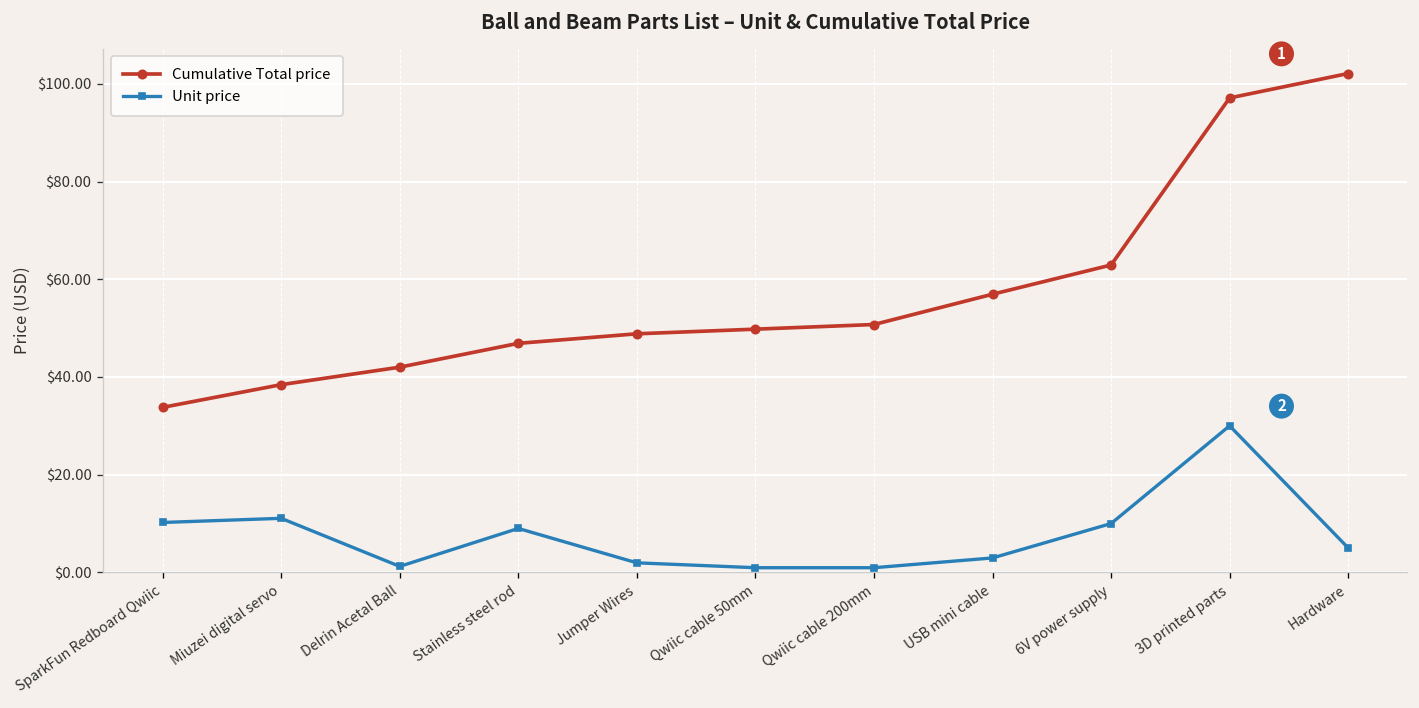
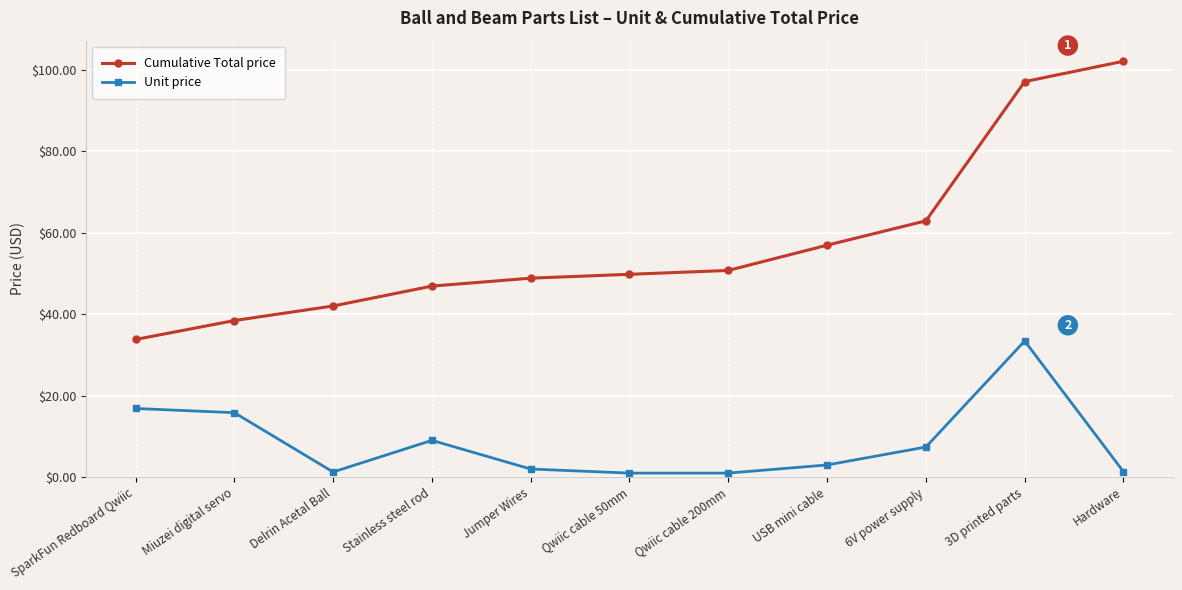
Unit price, SparkFun Redboard Qwiic: $10 -> $17
Unit price, Miuzei digital servo: $11 -> $16
Unit price, 6V power supply: $10 -> $7
Unit price, 3D printed parts: $30 -> $33
Unit price, Hardware: $5 -> $1
